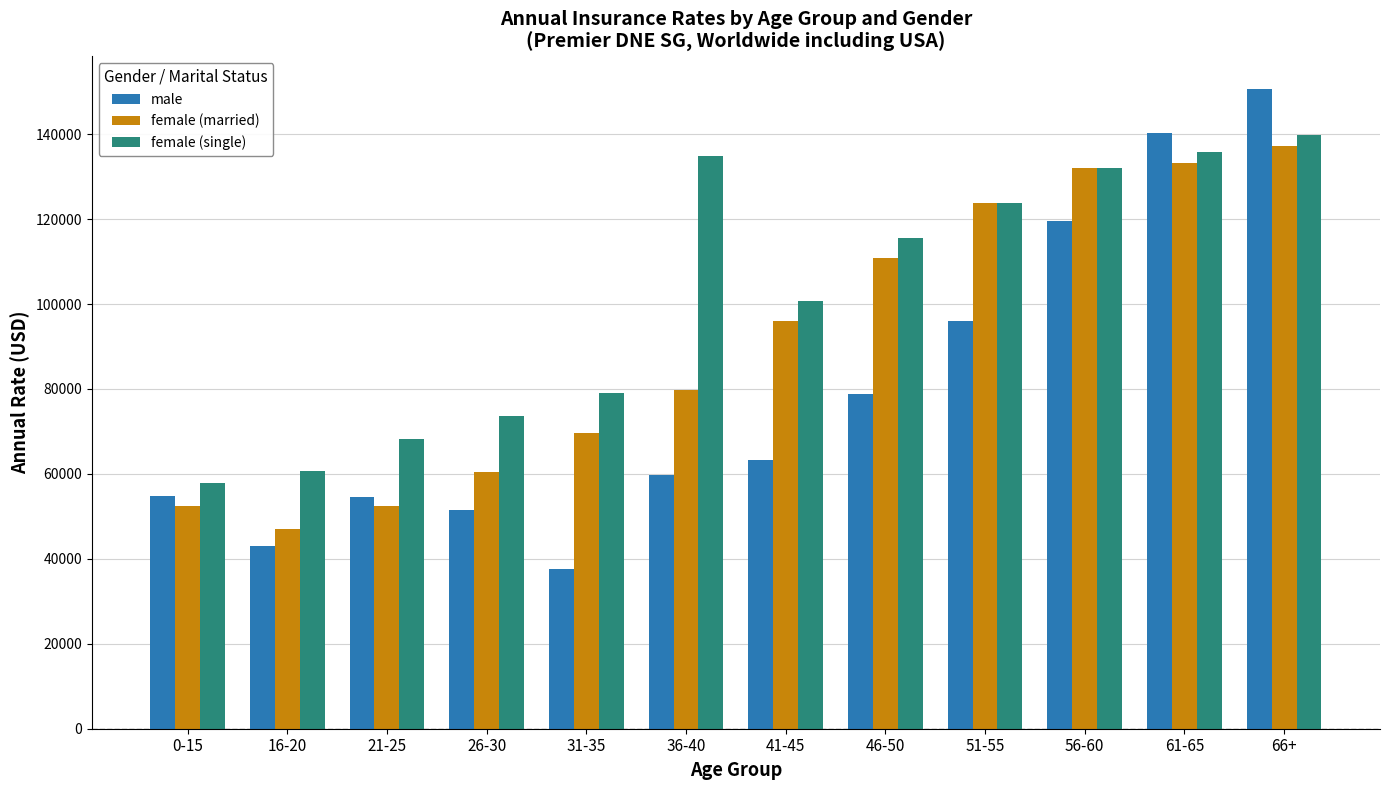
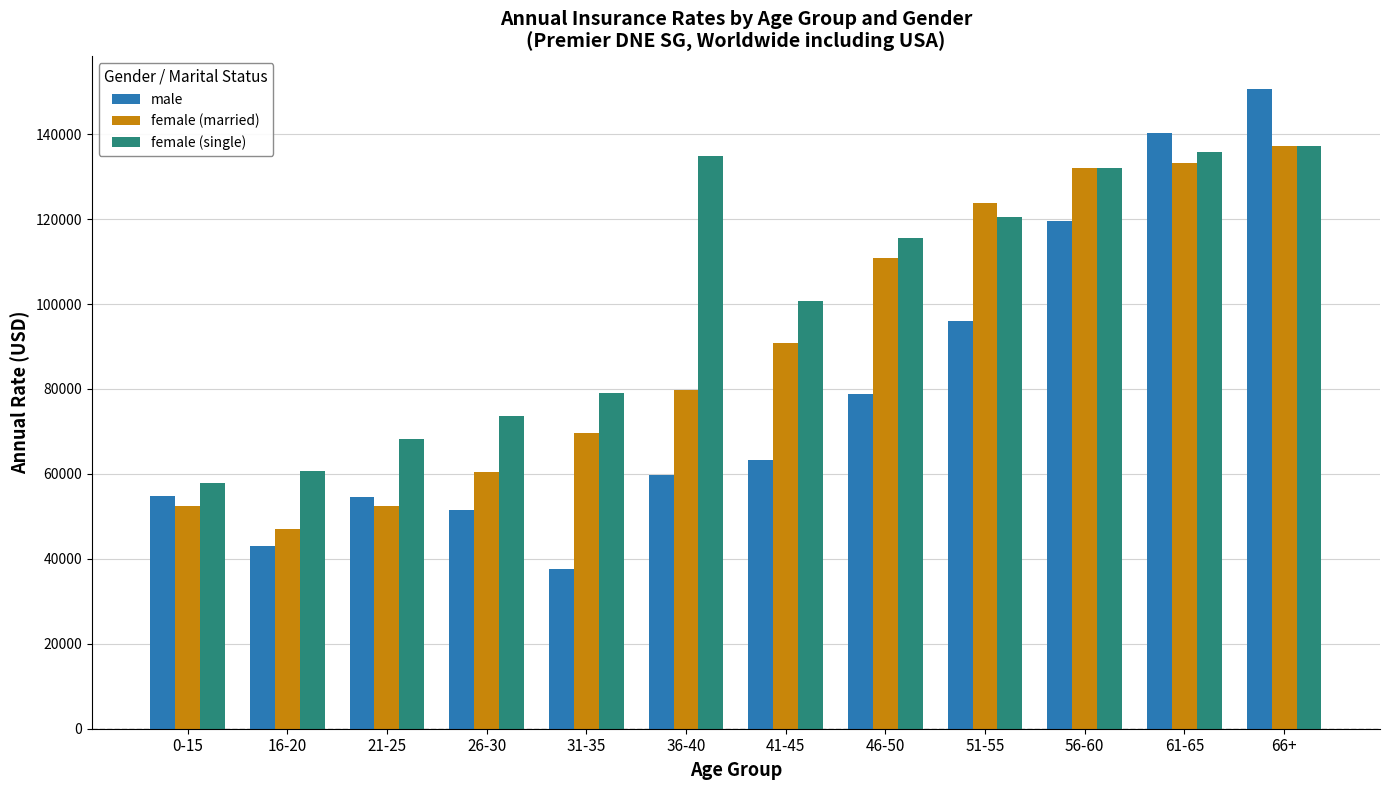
female (married), 41-45: 96000 -> 91000
female (single), 51-55: 124000 -> 120000
female (single), 66+: 140000 -> 137000
